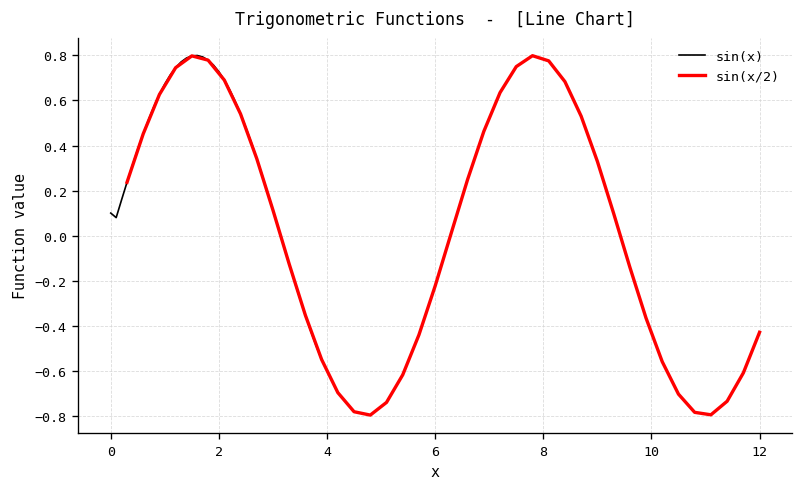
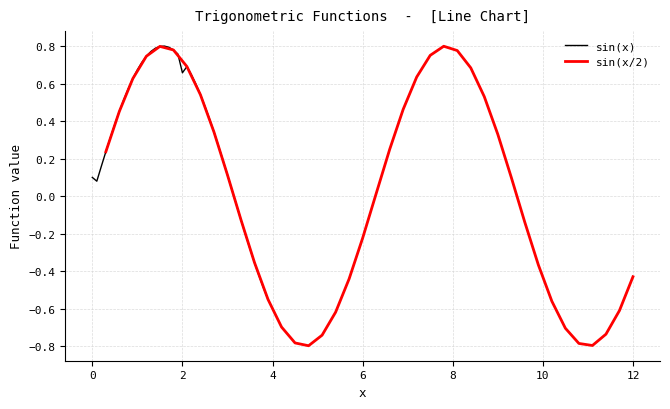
sin(x), 2: 0.73 -> 0.66
